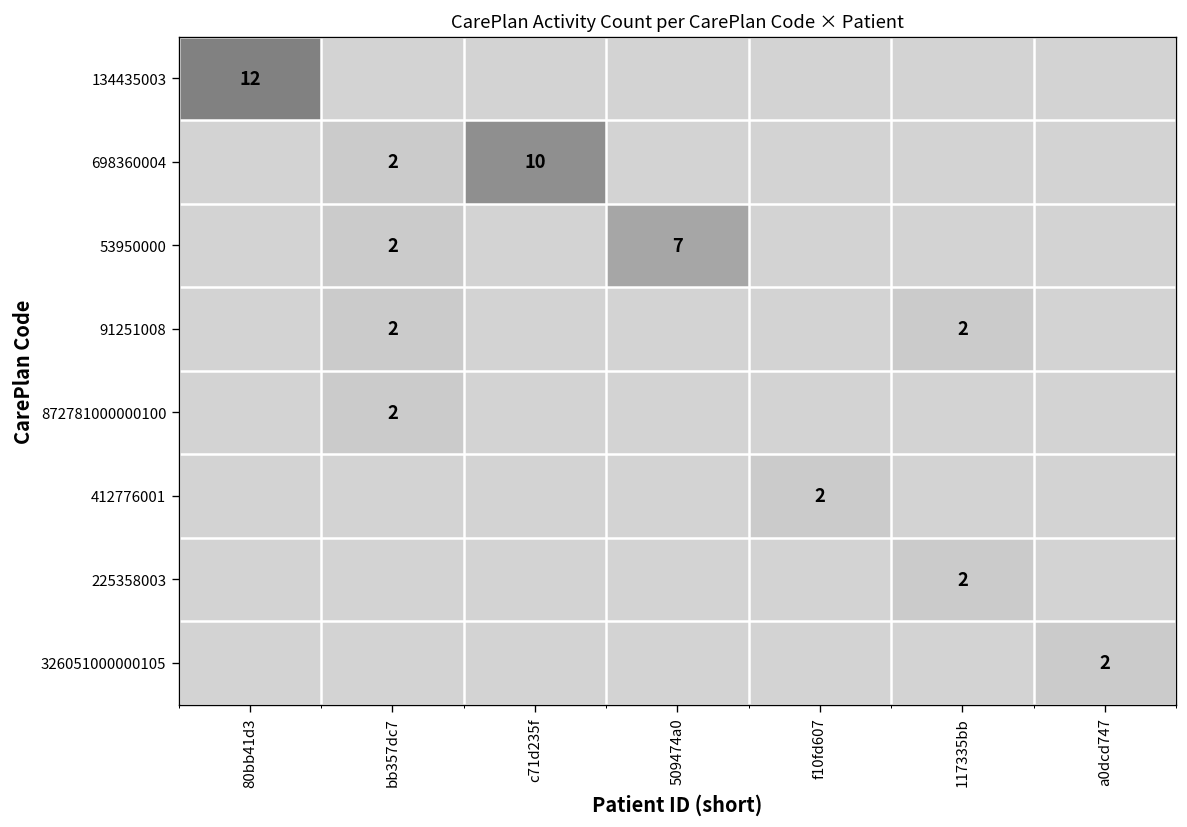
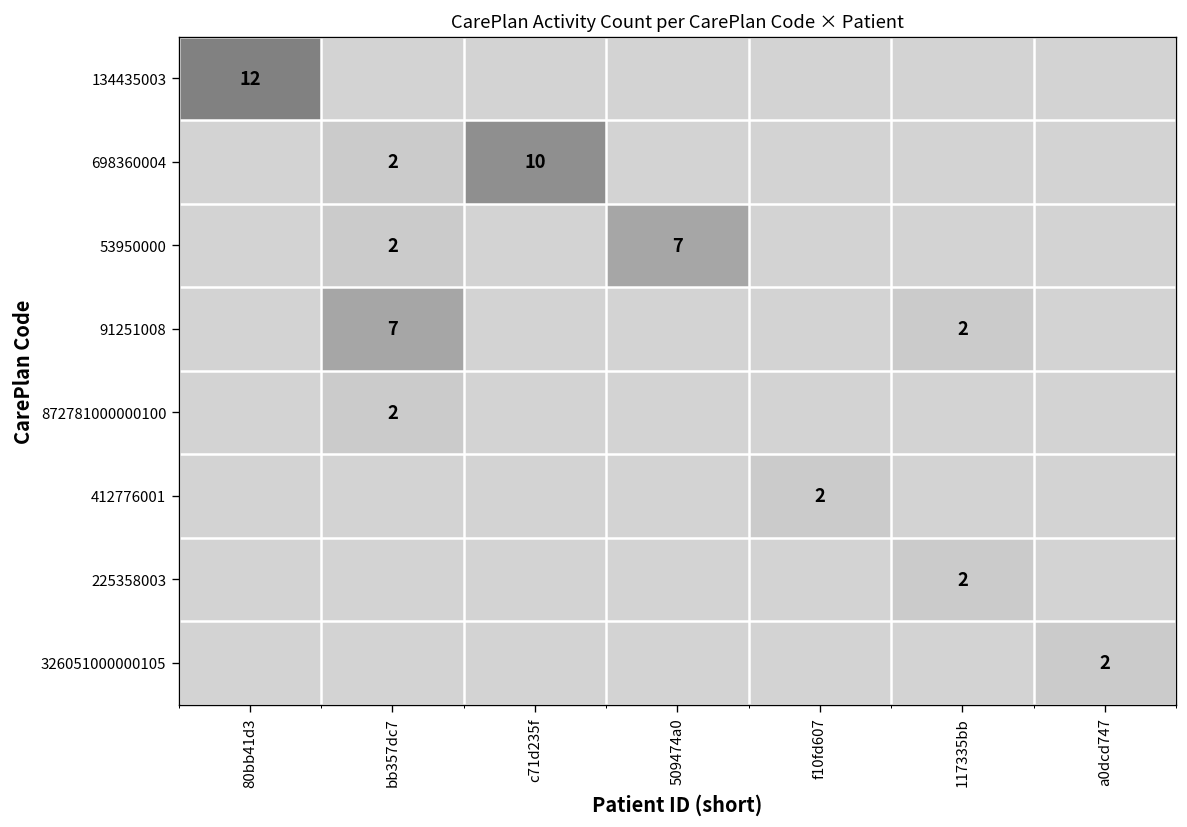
91251008, bb357dc7: 2 -> 7
